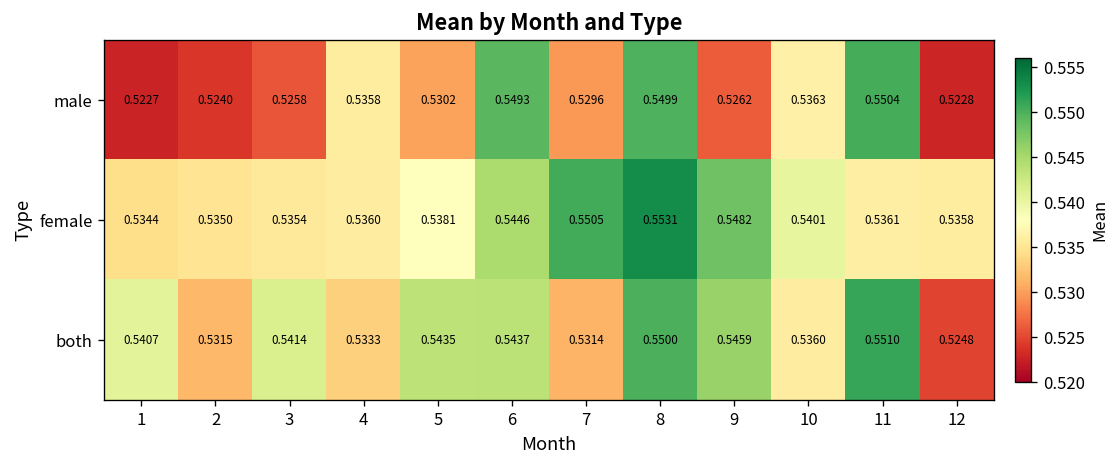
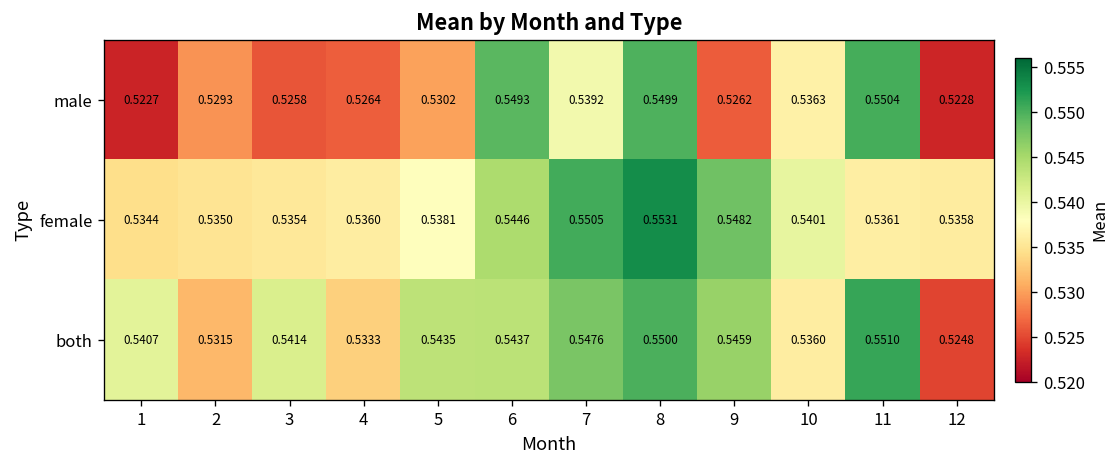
male, 2: 0.5240 -> 0.5293
male, 4: 0.5358 -> 0.5264
male, 7: 0.5296 -> 0.5392
both, 7: 0.5314 -> 0.5476
